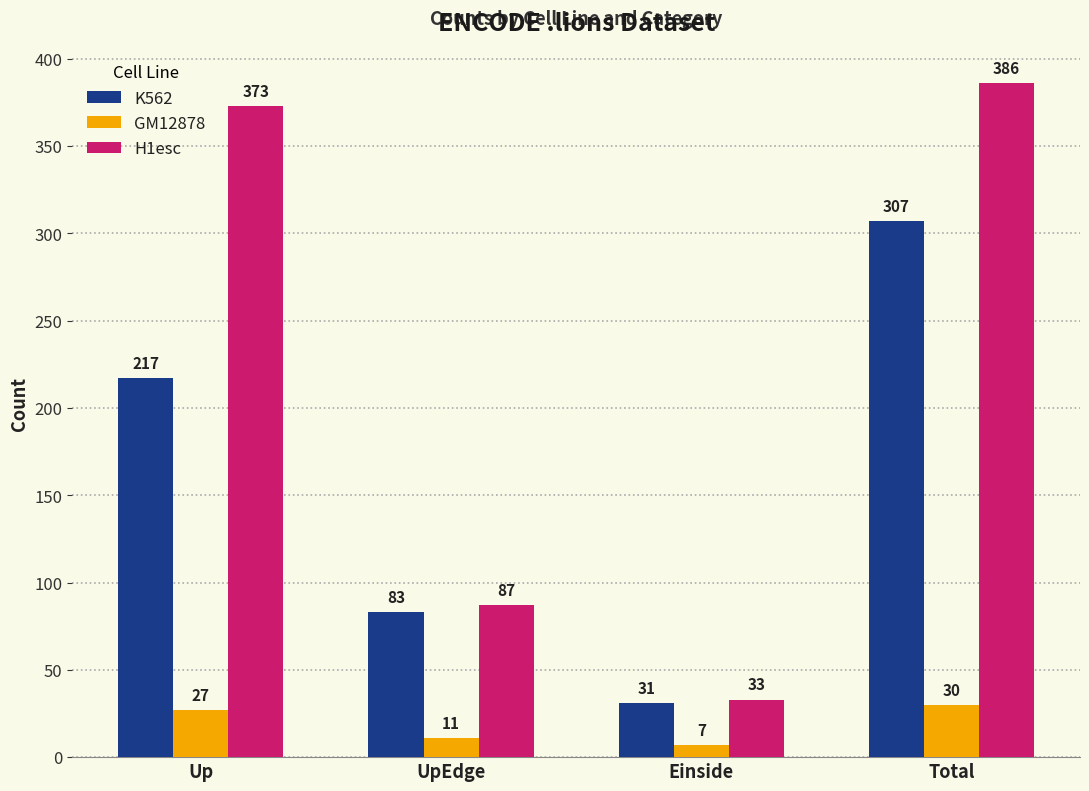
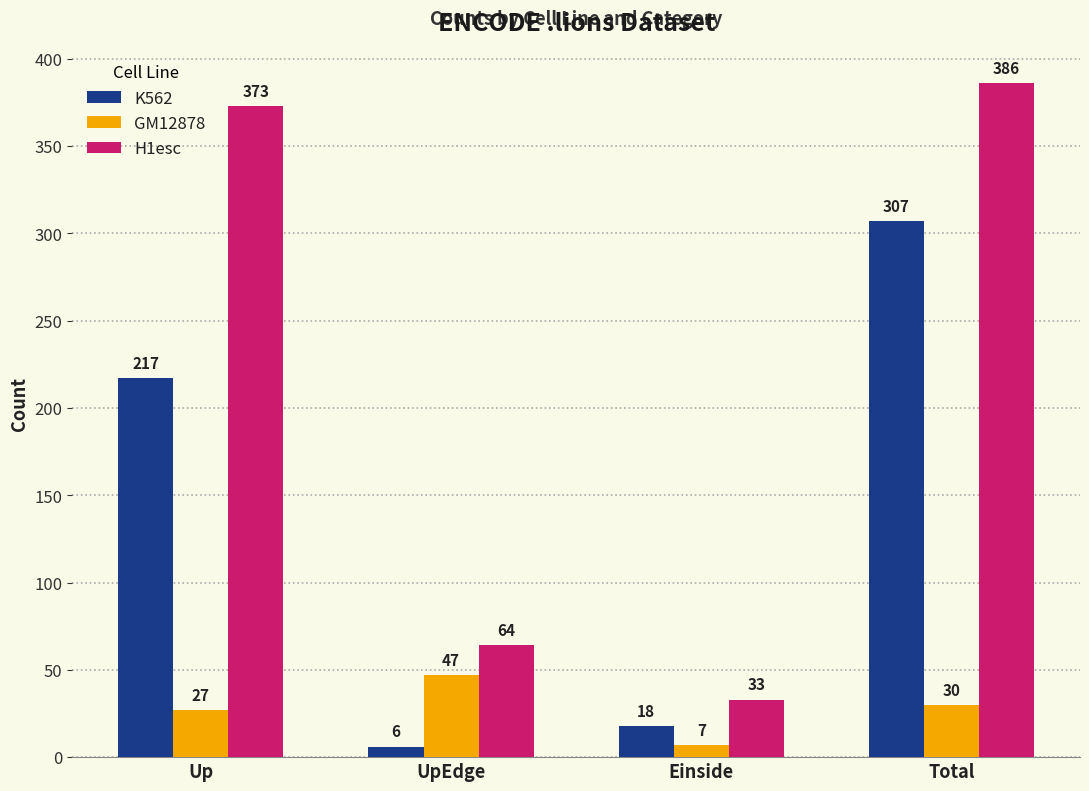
K562, UpEdge: 83 -> 6
GM12878, UpEdge: 11 -> 47
H1esc, UpEdge: 87 -> 64
K562, Einside: 31 -> 18
